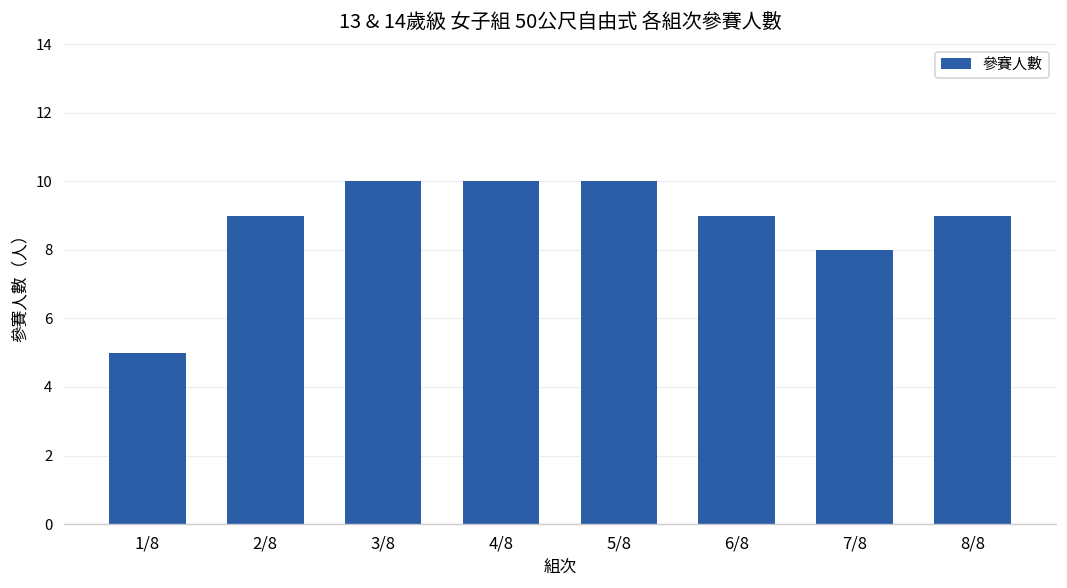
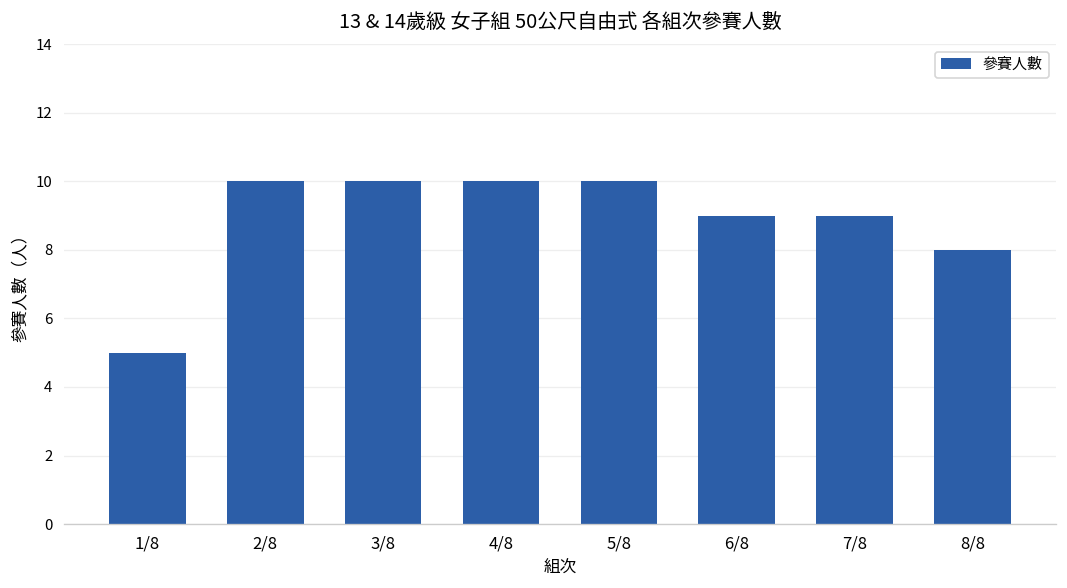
2/8: 9 -> 10
7/8: 8 -> 9
8/8: 9 -> 8
